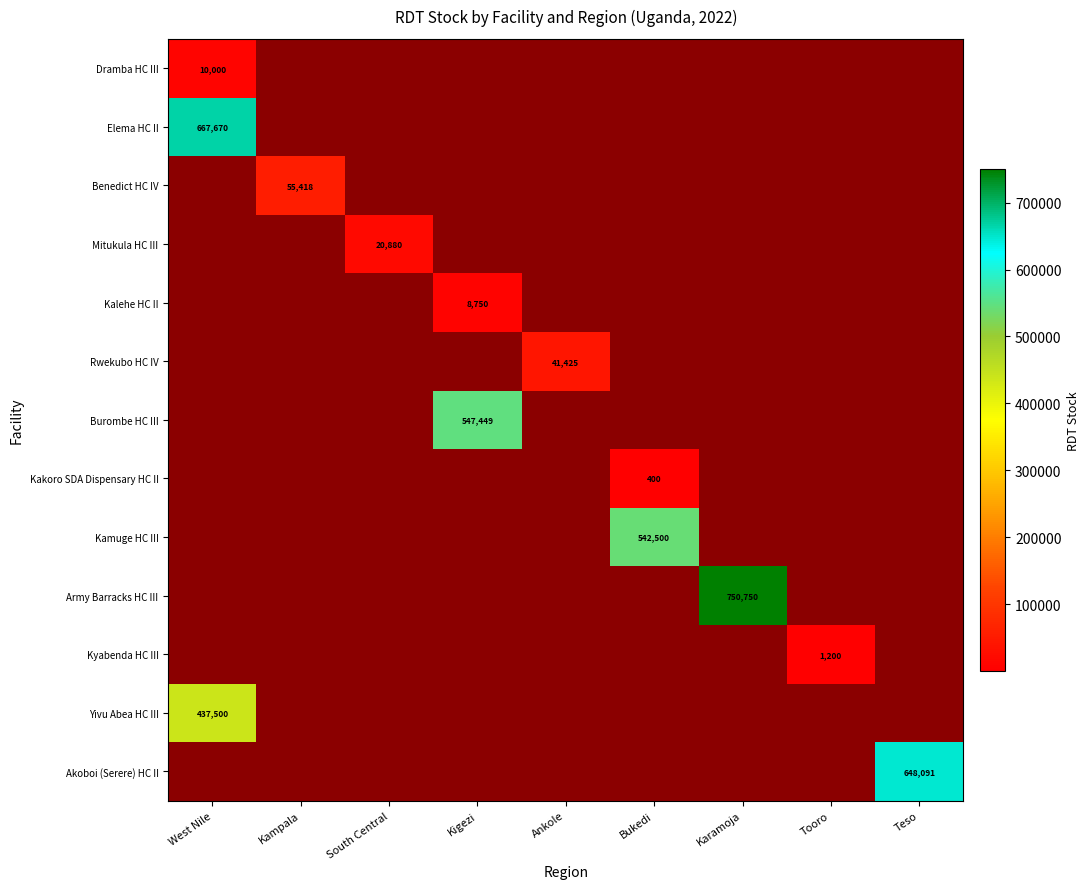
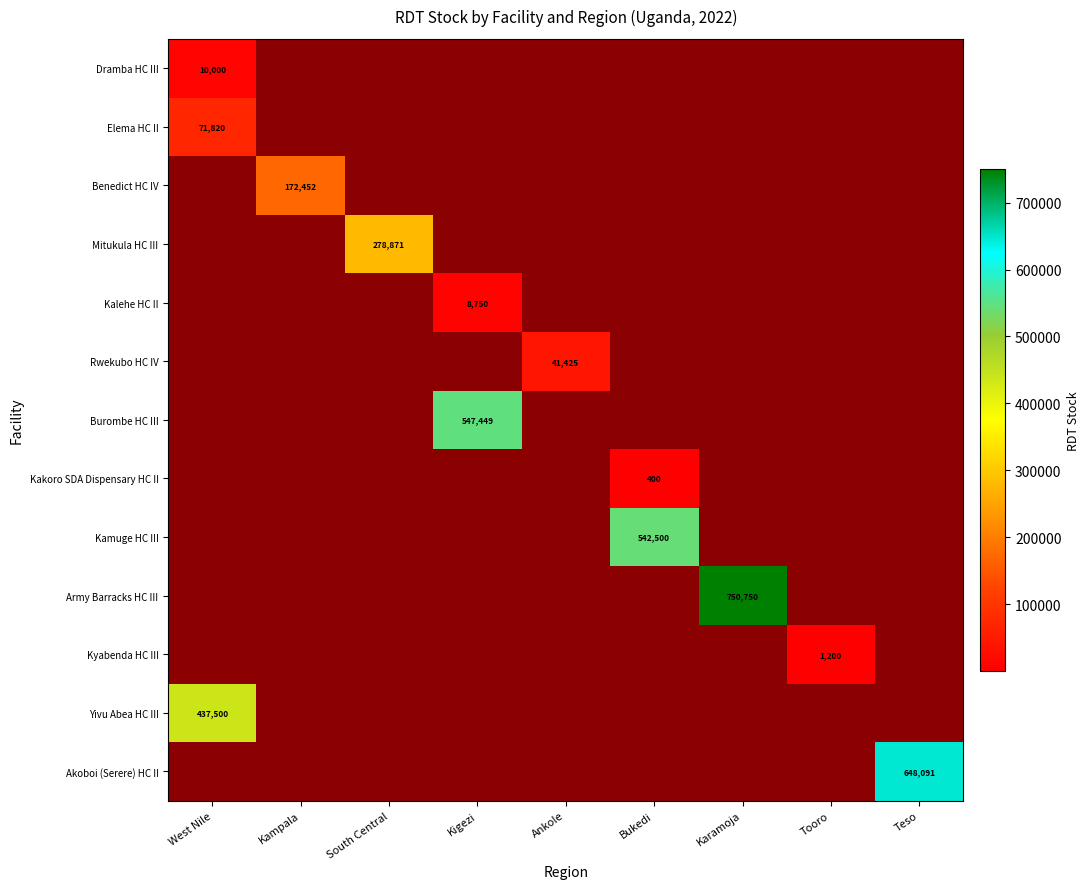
Elema HC II, West Nile: 667,670 -> 71,820
Benedict HC IV, Kampala: 55,418 -> 172,452
Mitukula HC III, South Central: 20,880 -> 278,871
